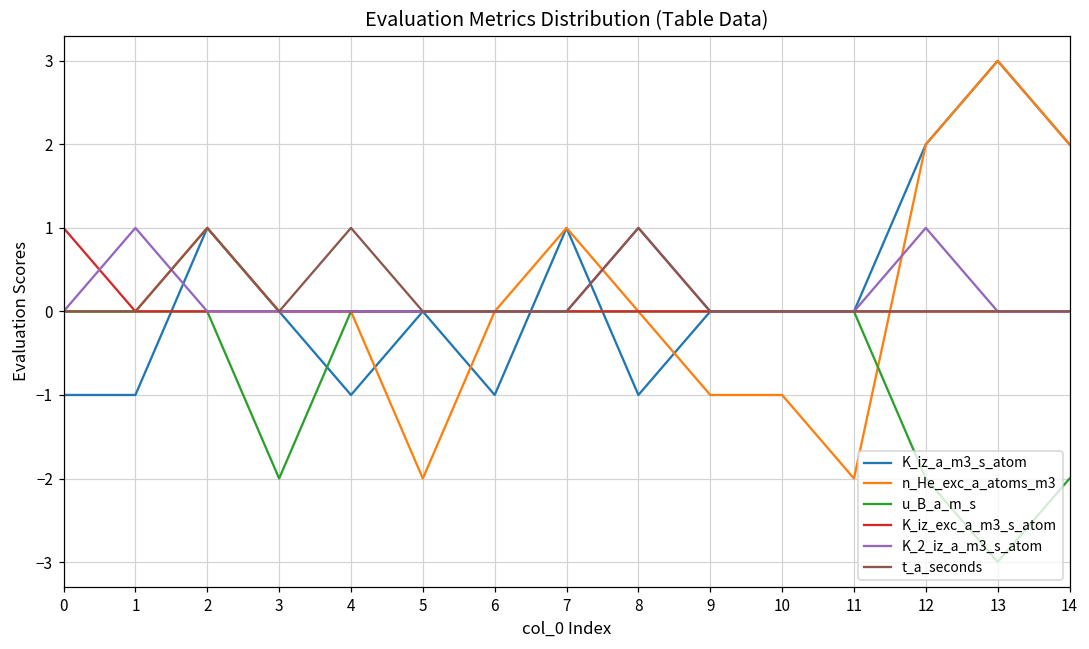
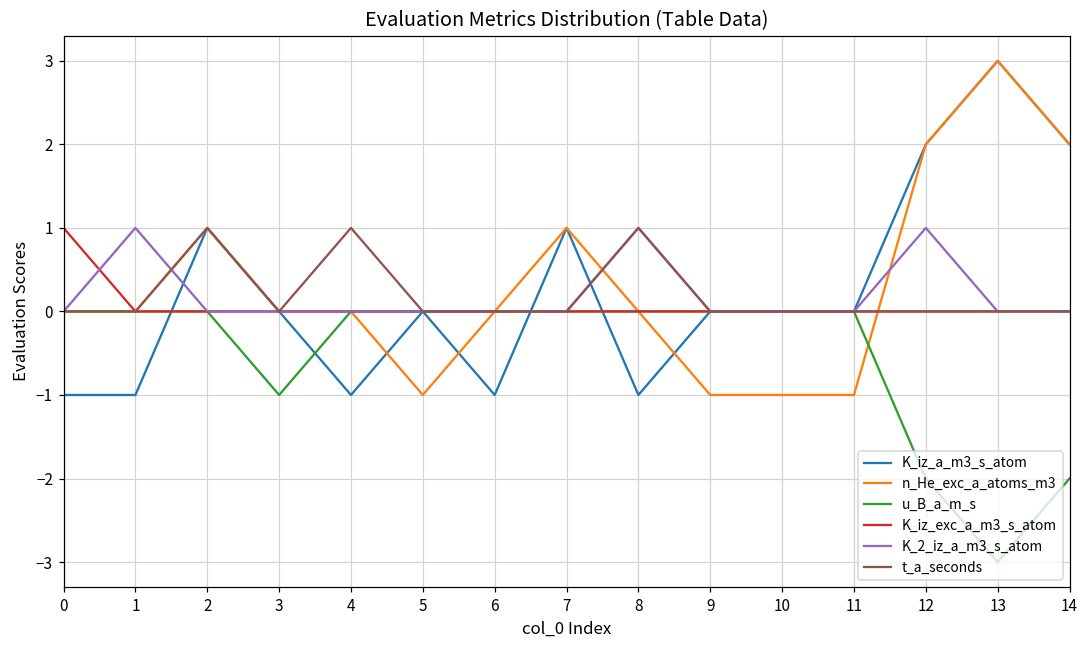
u_B_a_m_s, 3: -2 -> -1
n_He_exc_a_atoms_m3, 5: -2 -> -1
n_He_exc_a_atoms_m3, 11: -2 -> -1
